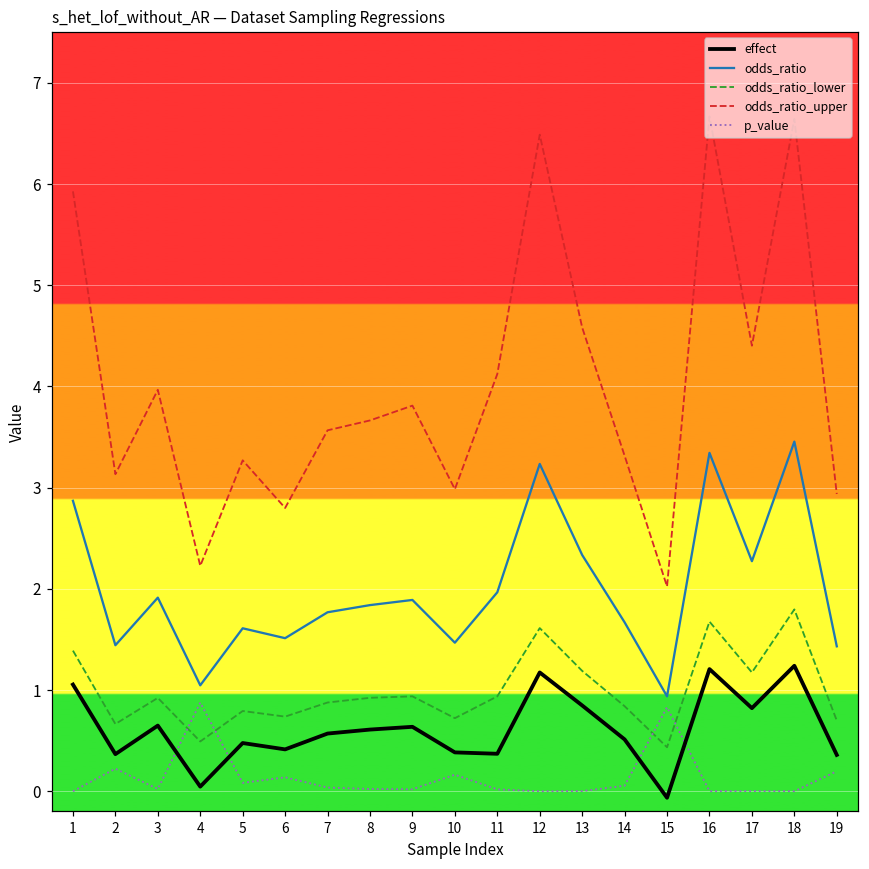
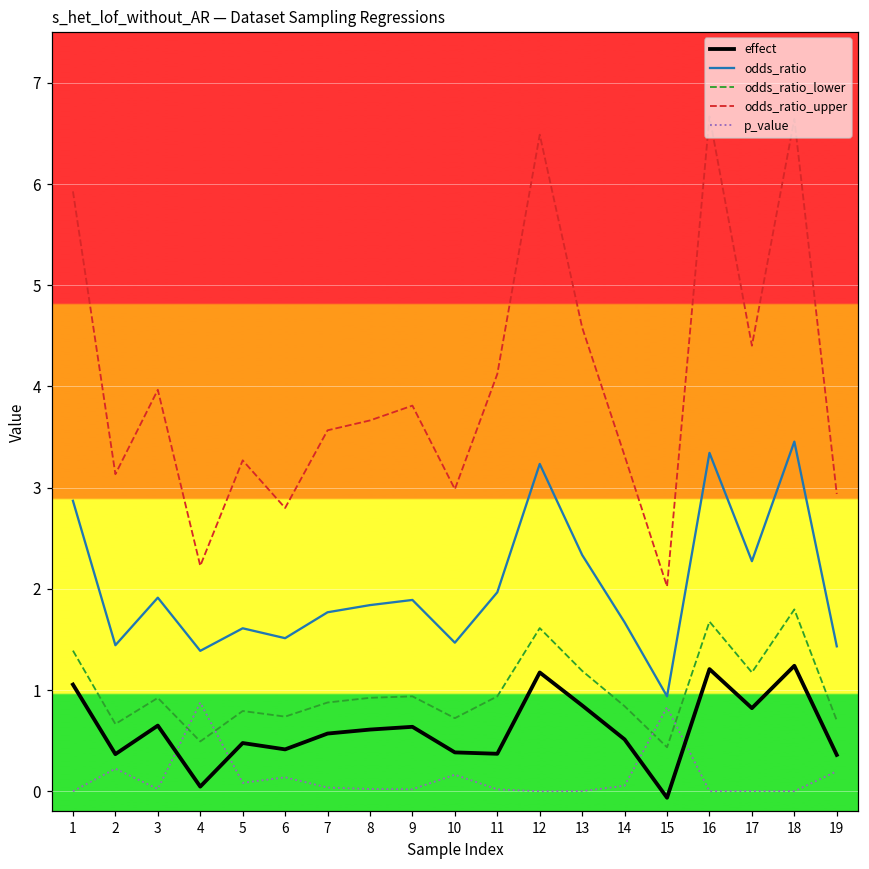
odds_ratio, 4: 1.0 -> 1.4
